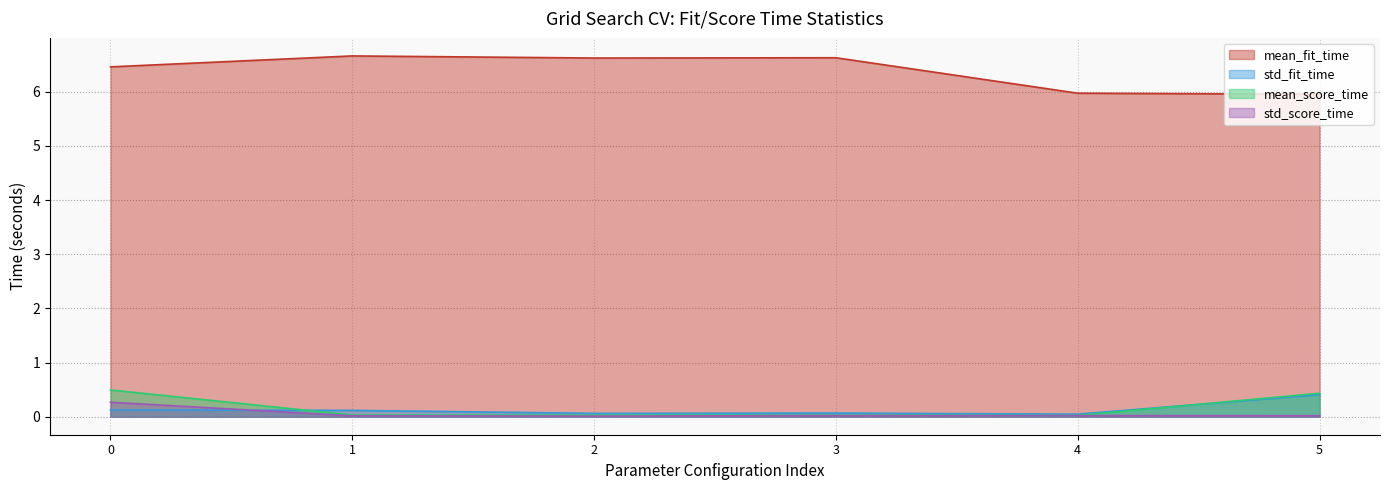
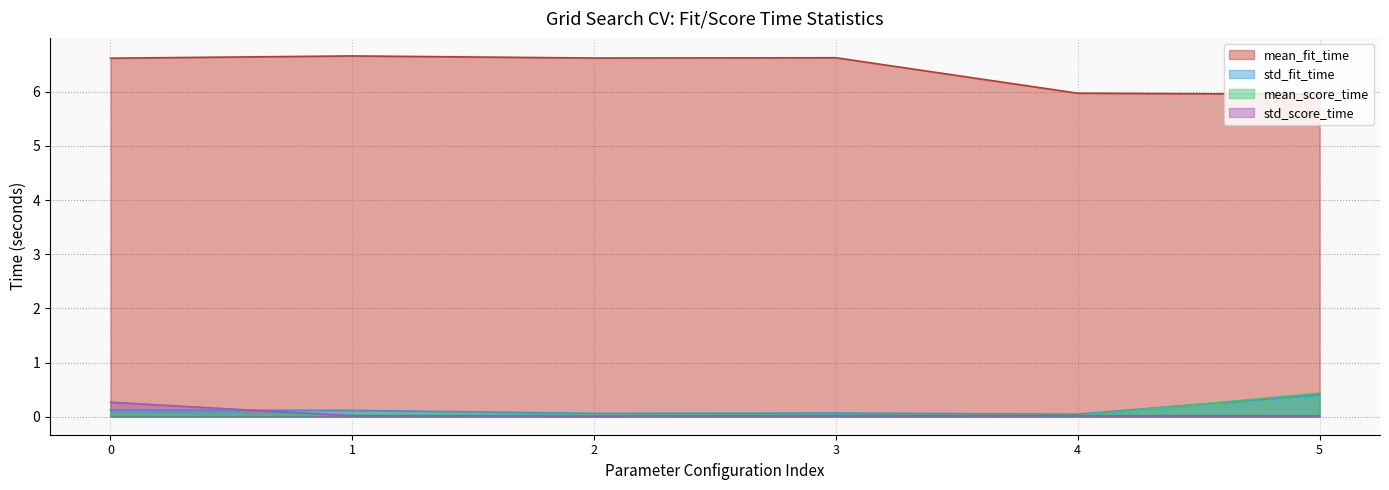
mean_fit_time, 0: 6.5 -> 6.6
mean_score_time, 0: 0.5 -> 0.0
